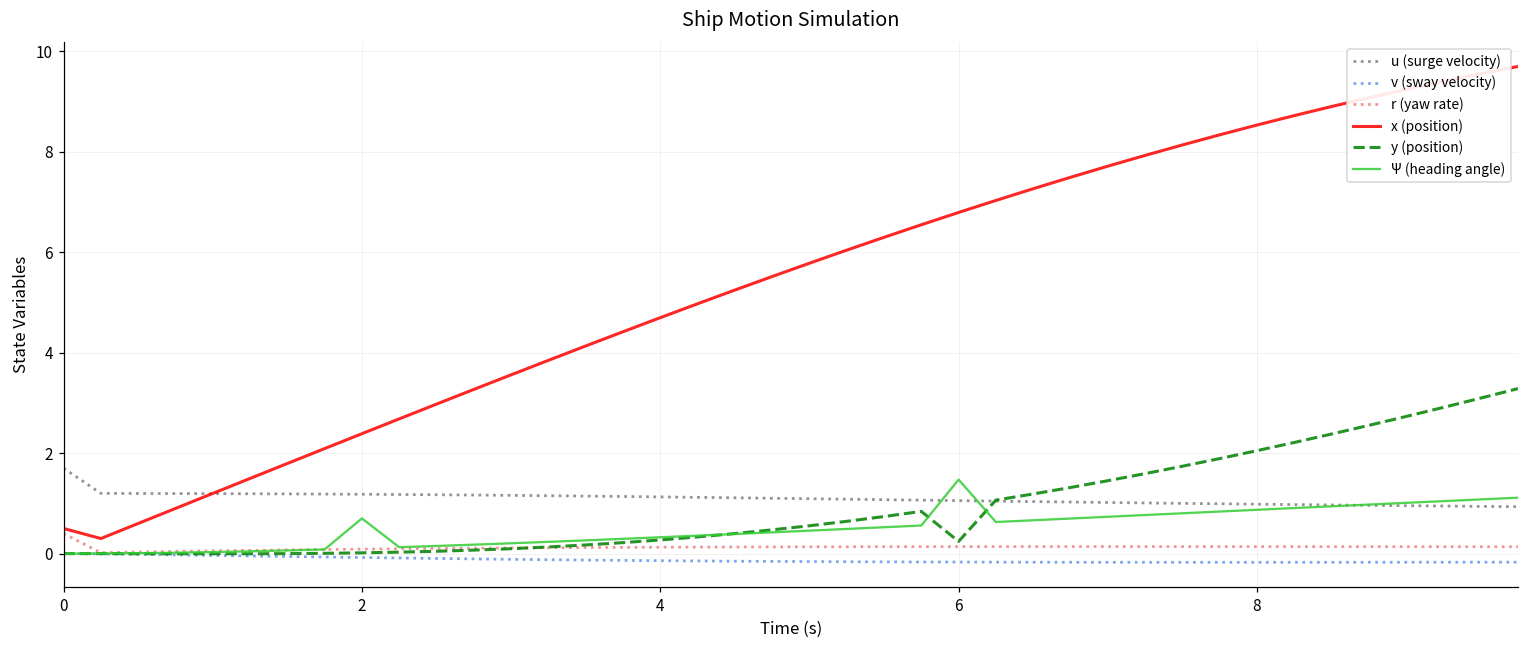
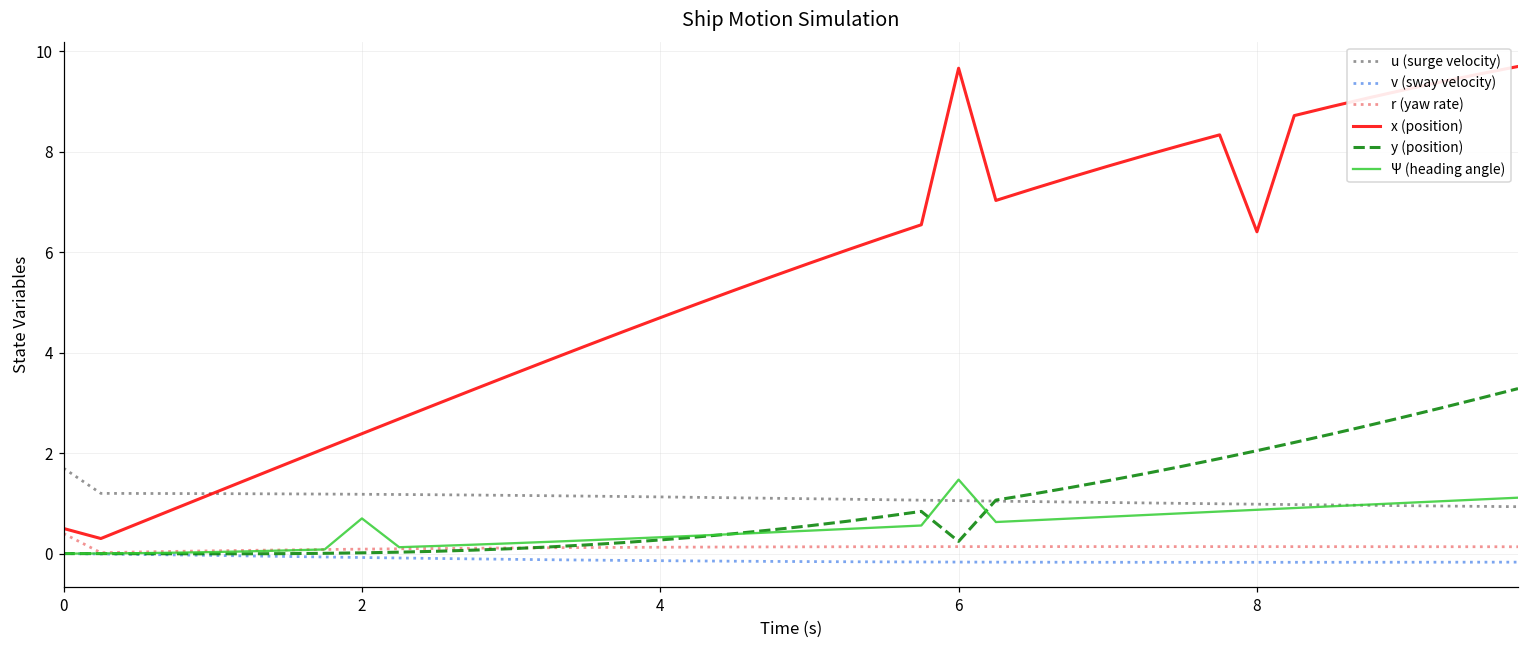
x (position), 6: 6.8 -> 9.7
x (position), 8: 8.5 -> 6.4
